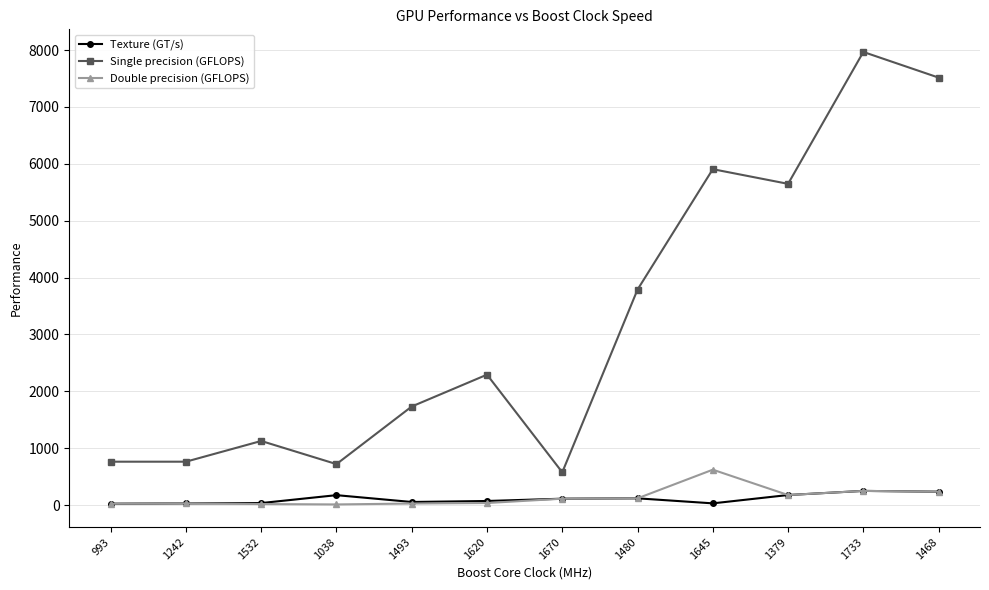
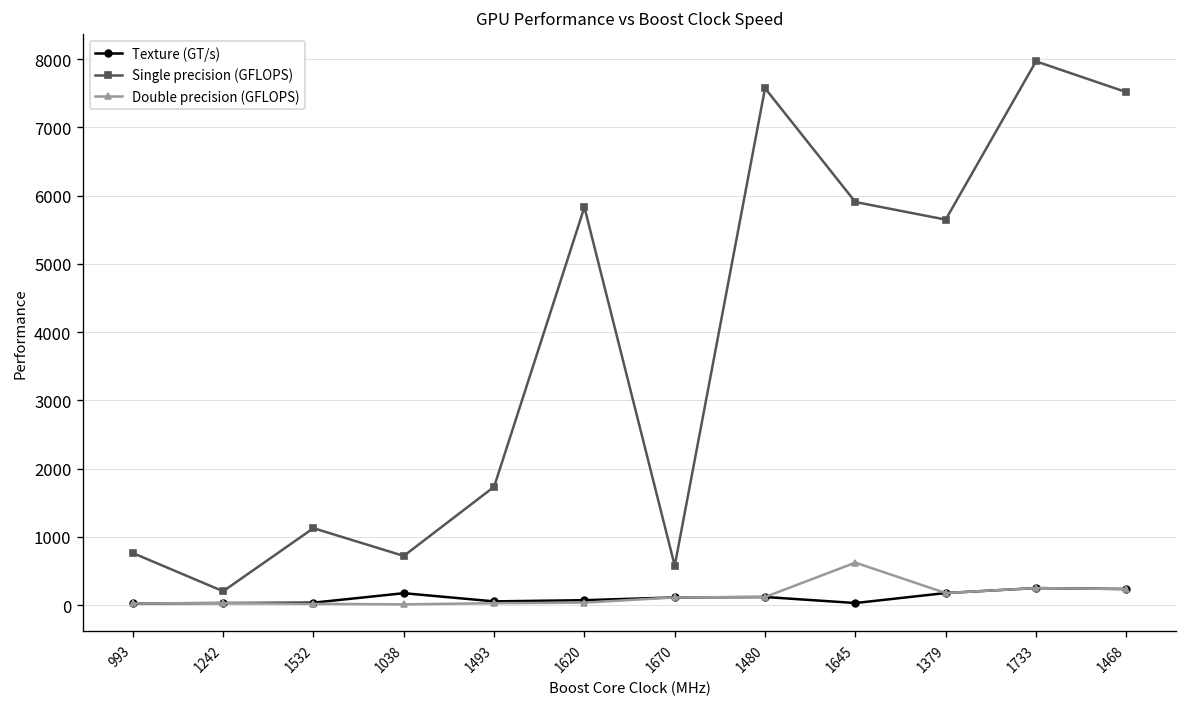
Single precision (GFLOPS), 1242: 800 -> 200
Single precision (GFLOPS), 1620: 2300 -> 5800
Single precision (GFLOPS), 1480: 3800 -> 7600
